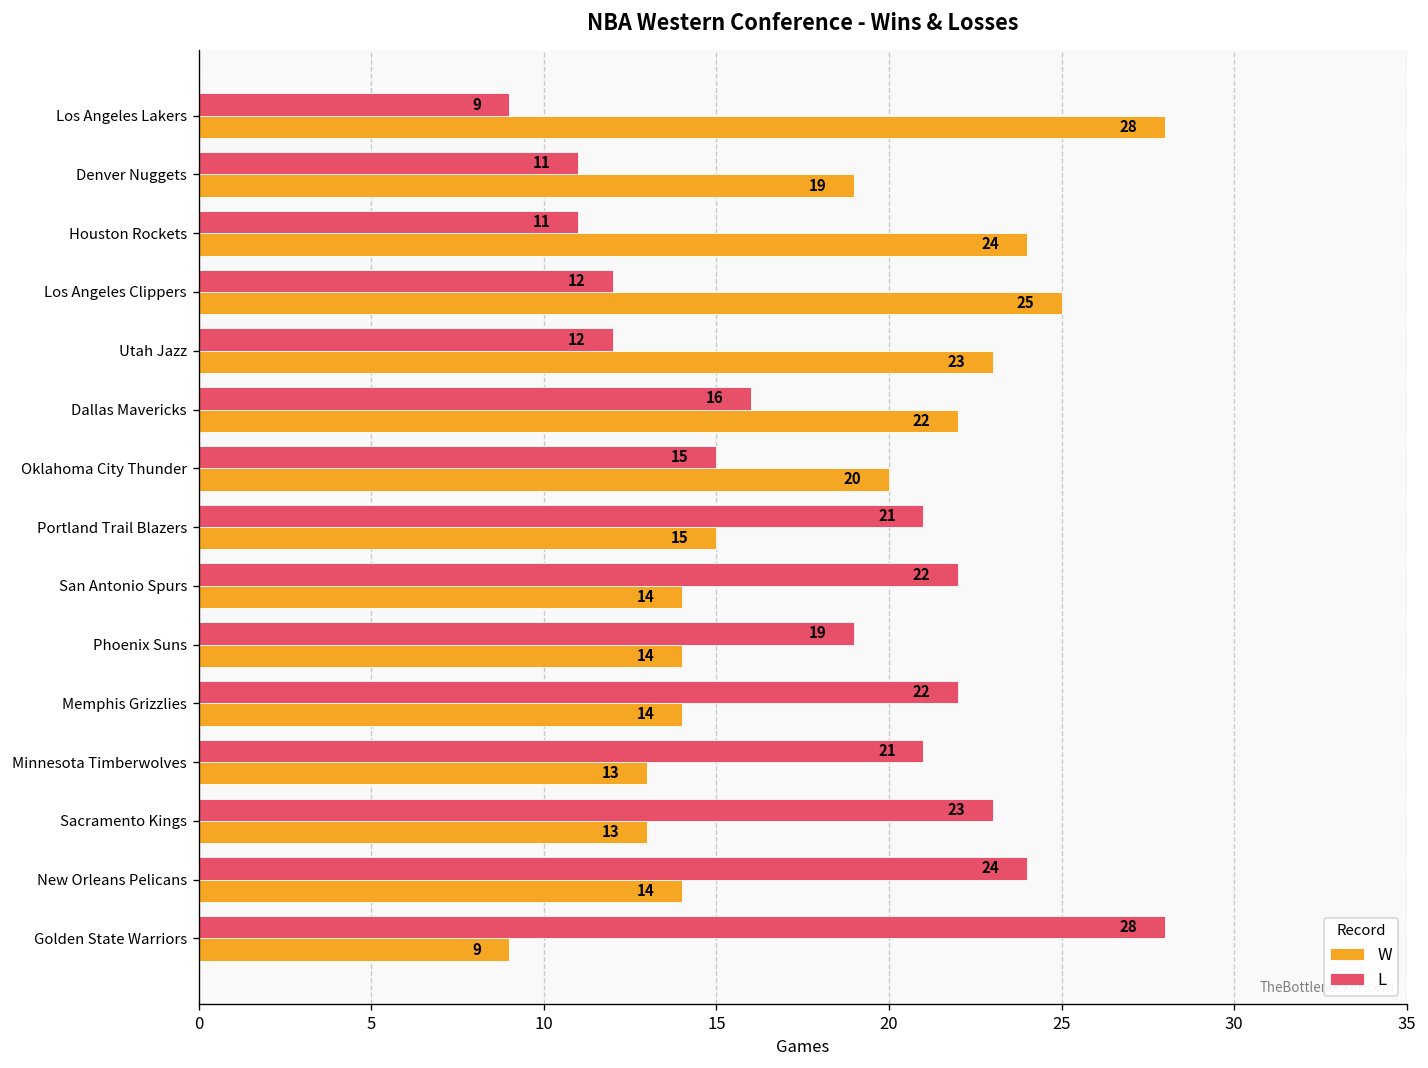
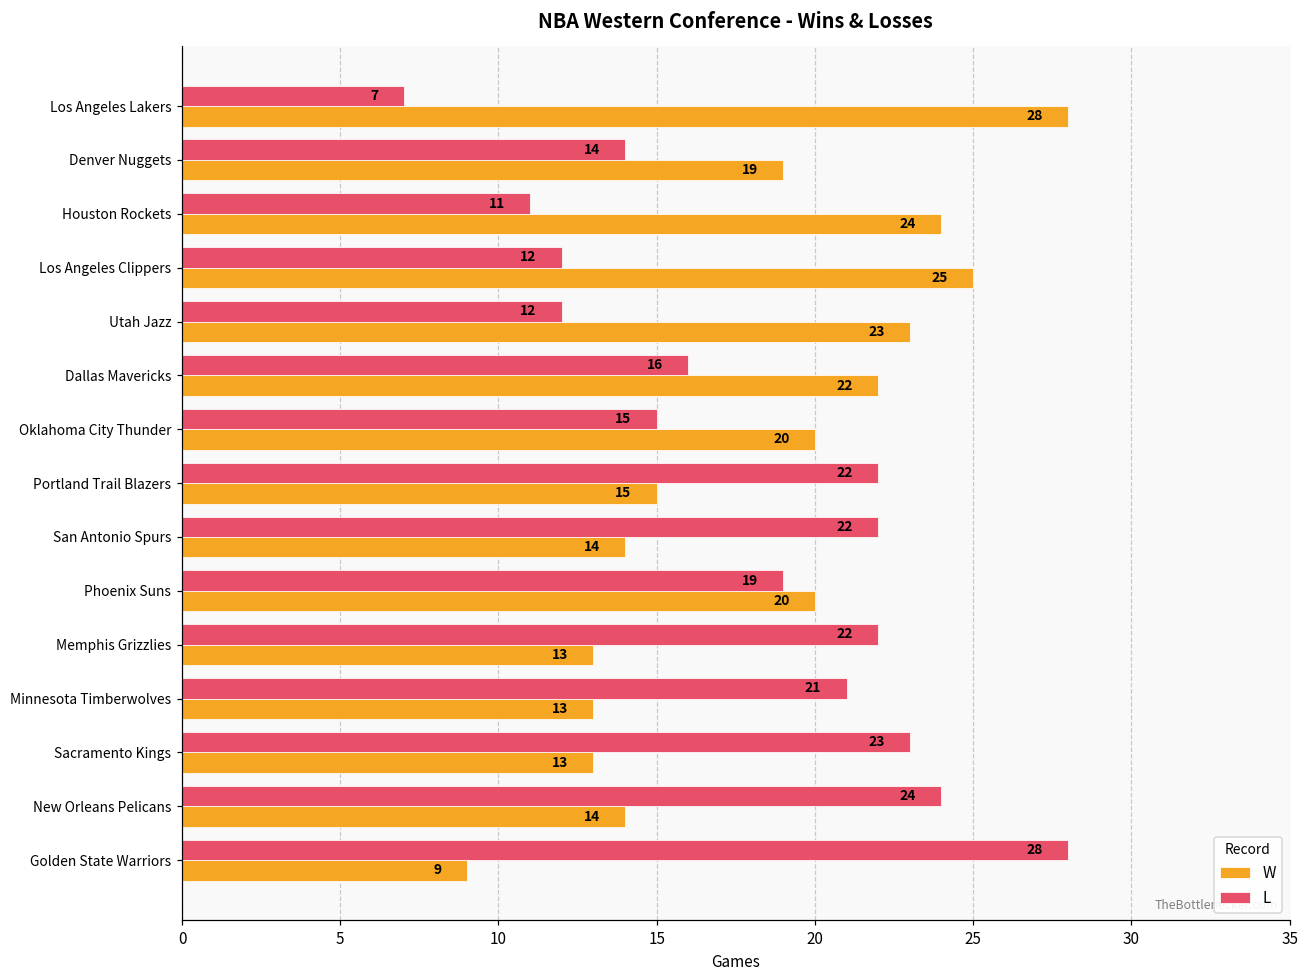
L, Los Angeles Lakers: 9 -> 7
L, Denver Nuggets: 11 -> 14
L, Portland Trail Blazers: 21 -> 22
W, Phoenix Suns: 14 -> 20
W, Memphis Grizzlies: 14 -> 13
